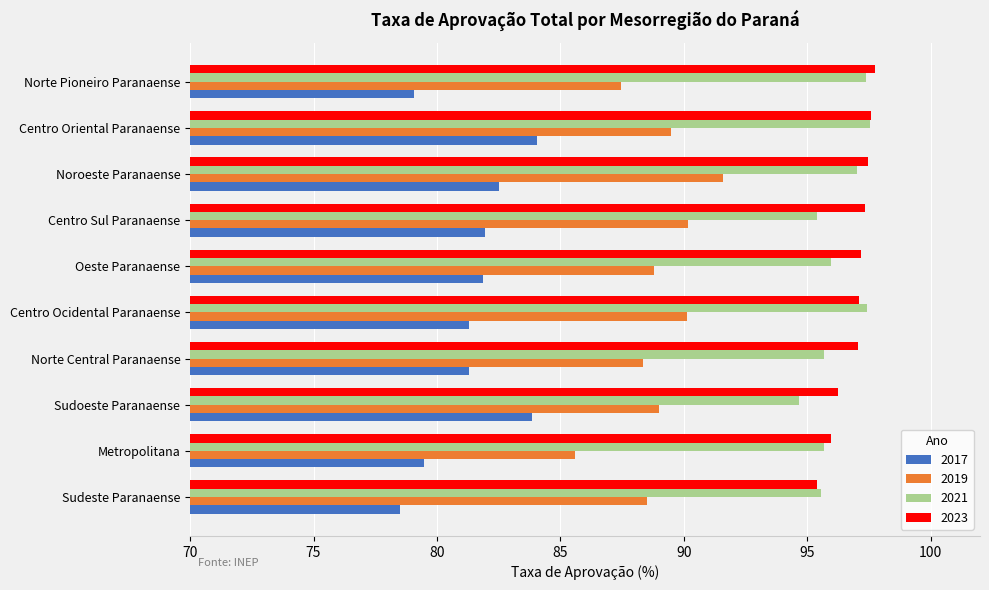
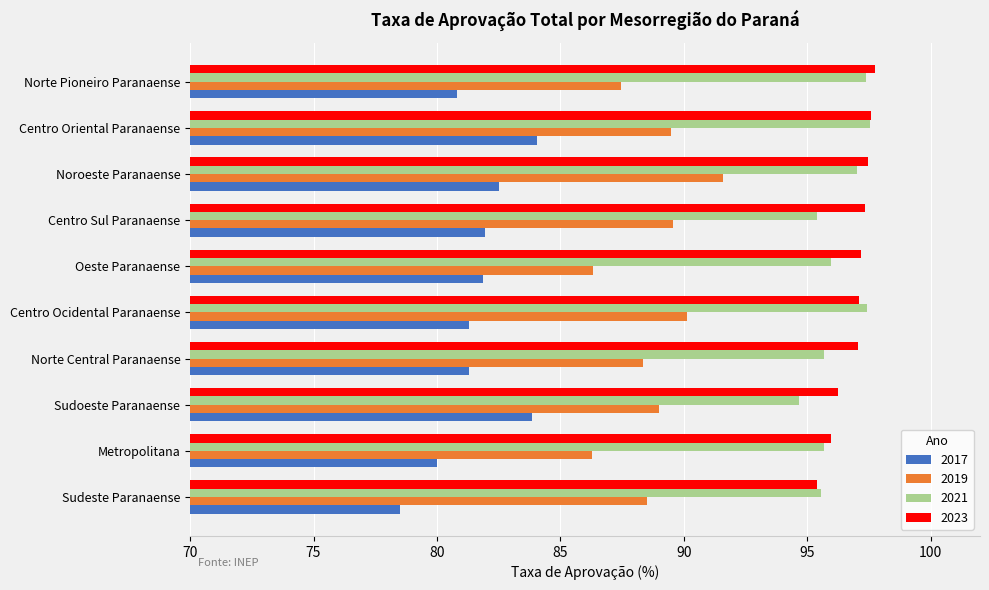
2017, Norte Pioneiro Paranaense: 79.1 -> 80.8
2019, Centro Sul Paranaense: 90.2 -> 89.6
2019, Oeste Paranaense: 88.8 -> 86.3
2019, Metropolitana: 85.6 -> 86.3
2017, Metropolitana: 79.5 -> 80.0
